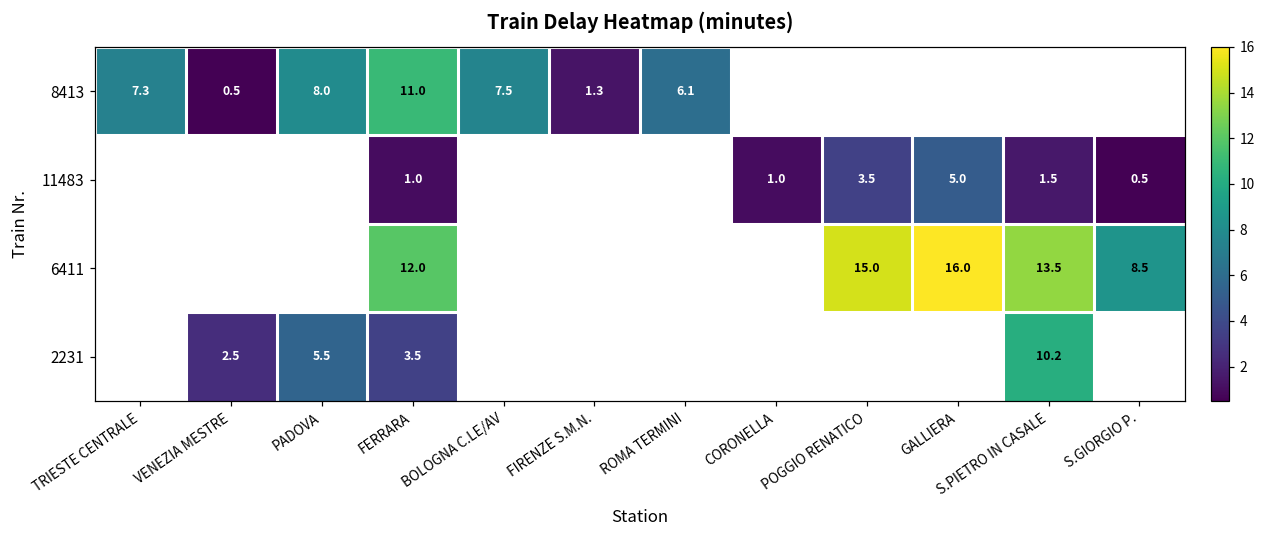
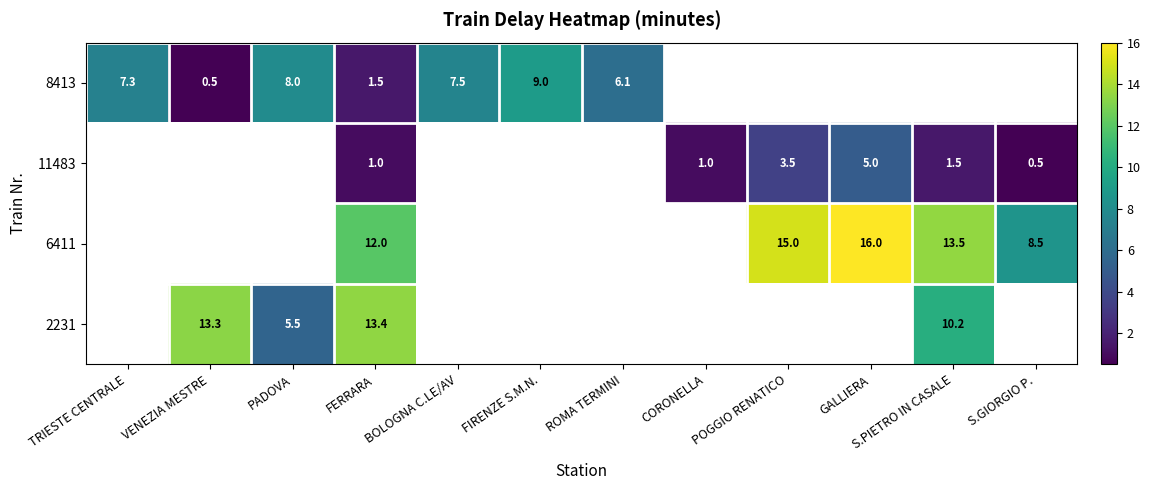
8413, FERRARA: 11.0 -> 1.5
8413, FIRENZE S.M.N.: 1.3 -> 9.0
2231, VENEZIA MESTRE: 2.5 -> 13.3
2231, FERRARA: 3.5 -> 13.4
